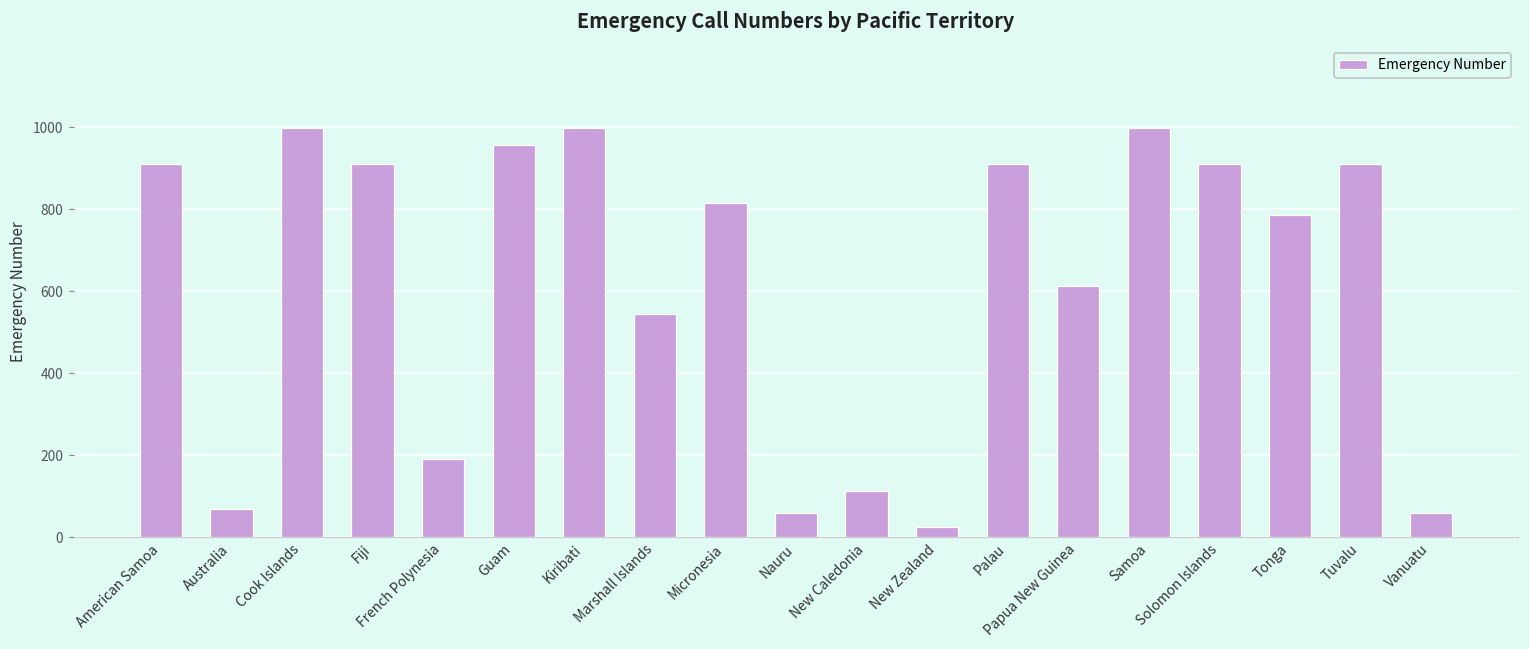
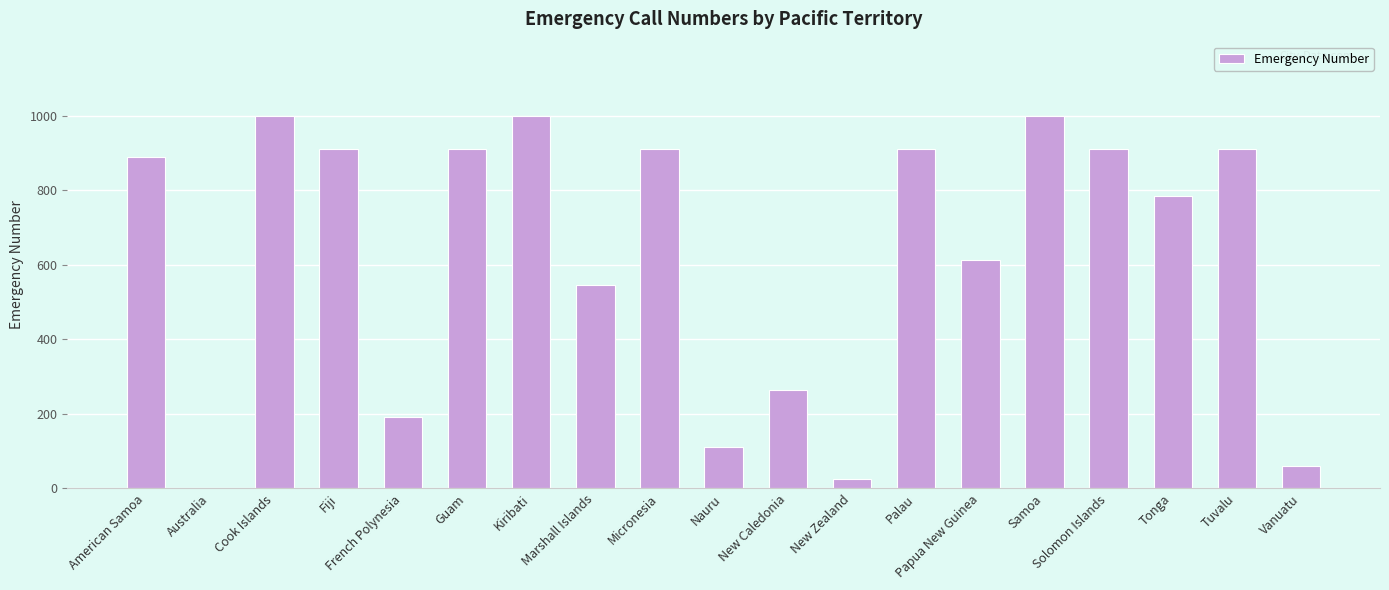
American Samoa: 910 -> 890
Australia: 70 -> 0
Guam: 960 -> 910
Micronesia: 820 -> 910
Nauru: 60 -> 110
New Caledonia: 110 -> 260
